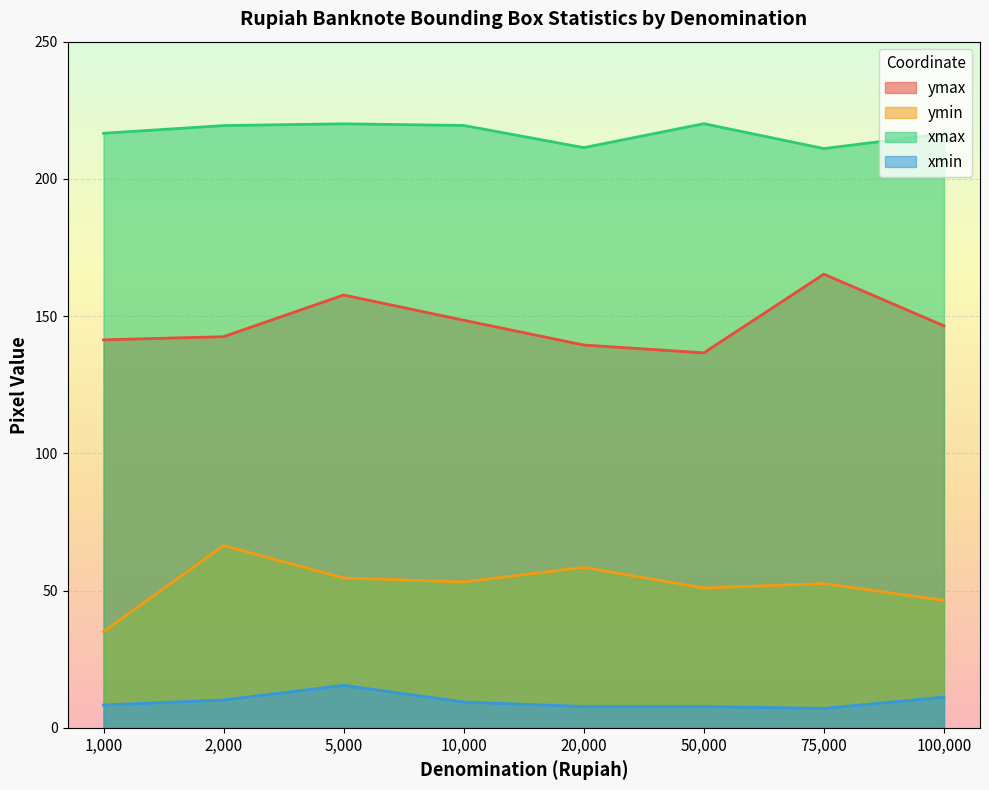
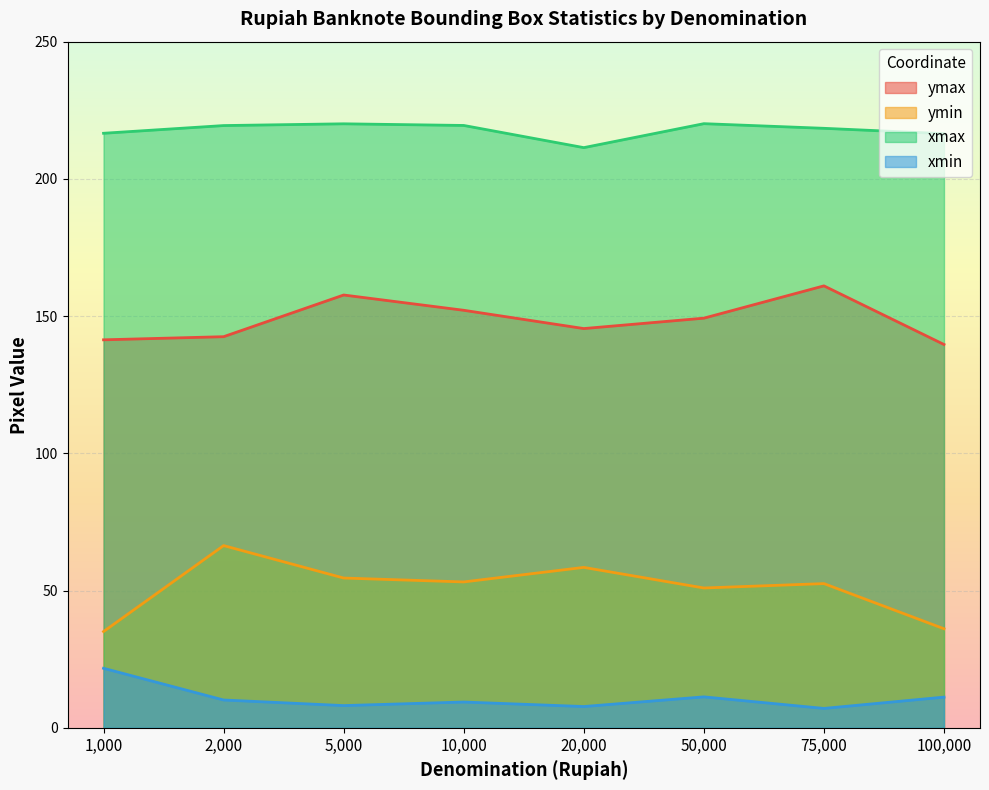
xmin, 1,000: 8 -> 22
xmin, 5,000: 15 -> 8
ymax, 10,000: 148 -> 152
ymax, 20,000: 139 -> 145
ymax, 50,000: 137 -> 149
xmin, 50,000: 8 -> 11
ymax, 75,000: 165 -> 161
xmax, 75,000: 211 -> 218
ymax, 100,000: 146 -> 140
ymin, 100,000: 46 -> 36
